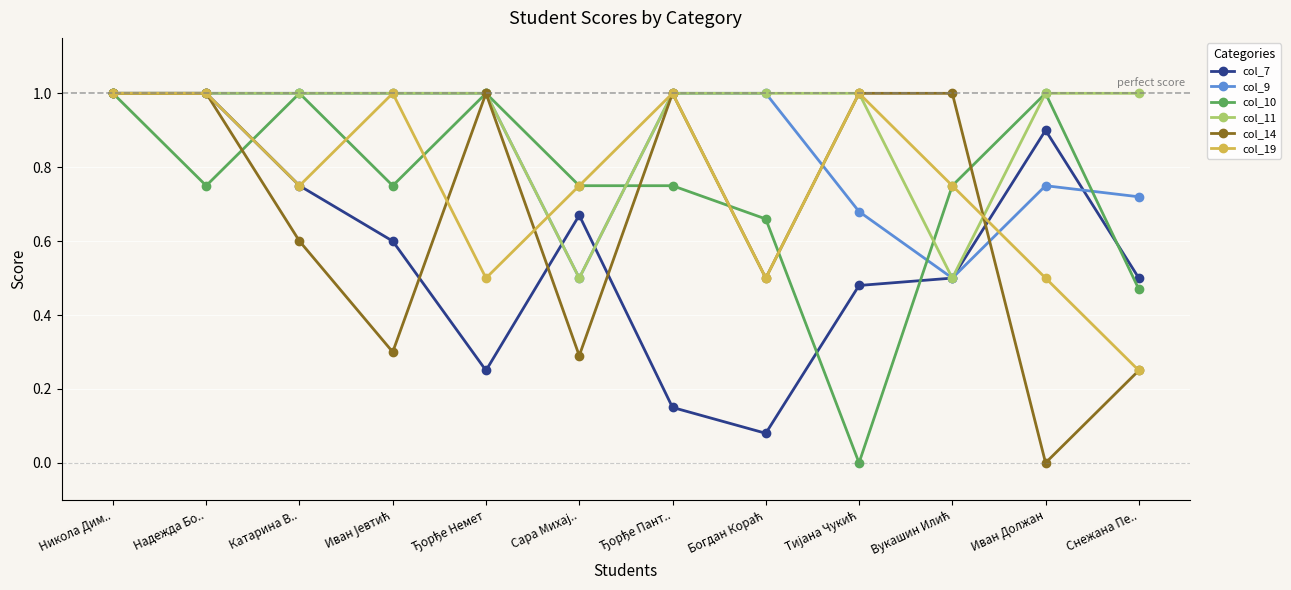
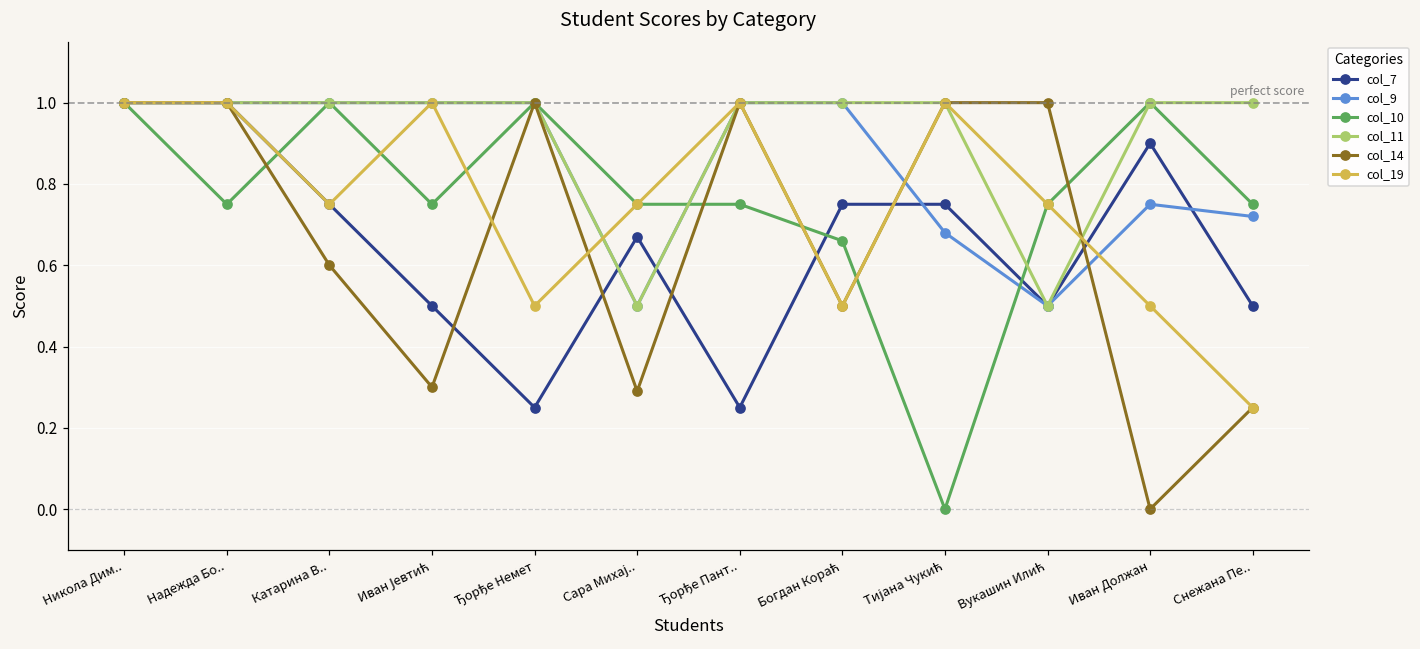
col_7, Иван Јевтић: 0.6 -> 0.5
col_7, Ђорђе Пант..: 0.15 -> 0.25
col_7, Богдан Кораћ: 0.08 -> 0.75
col_7, Тијана Чукић: 0.48 -> 0.75
col_10, Снежана Пе..: 0.47 -> 0.75
